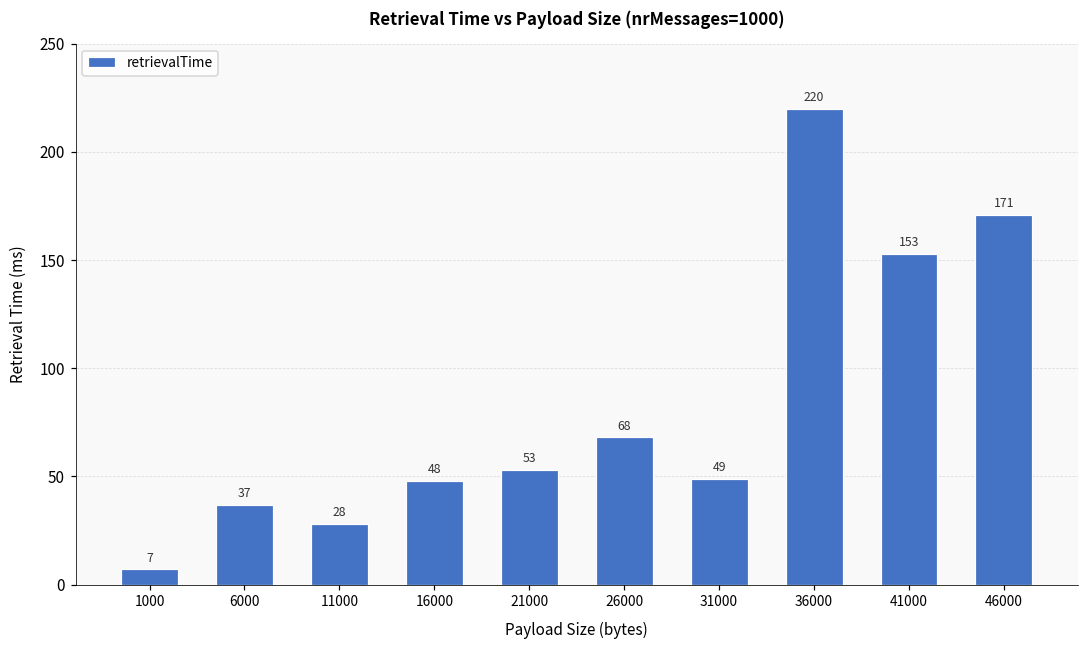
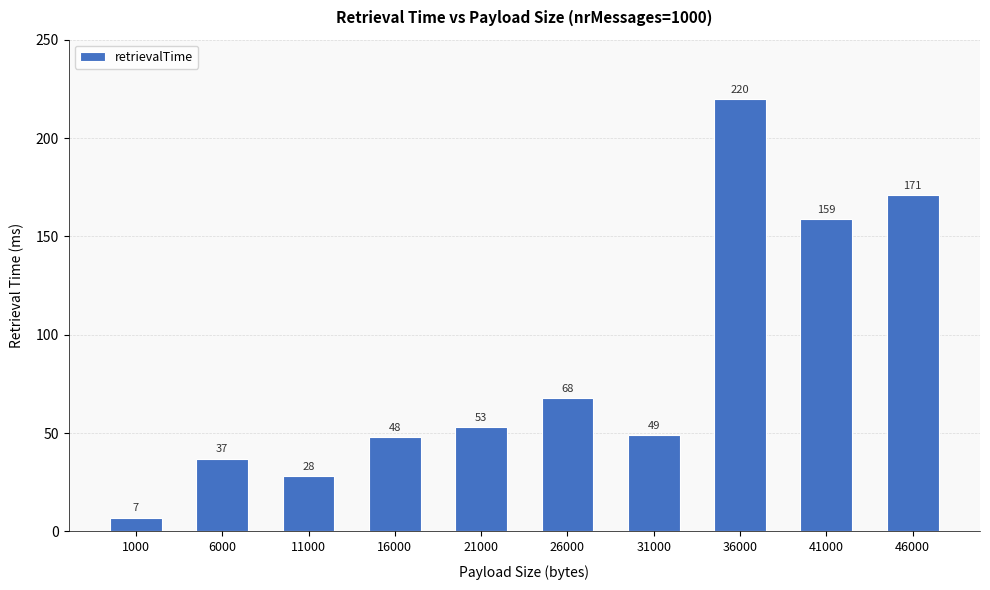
41000: 153 -> 159
